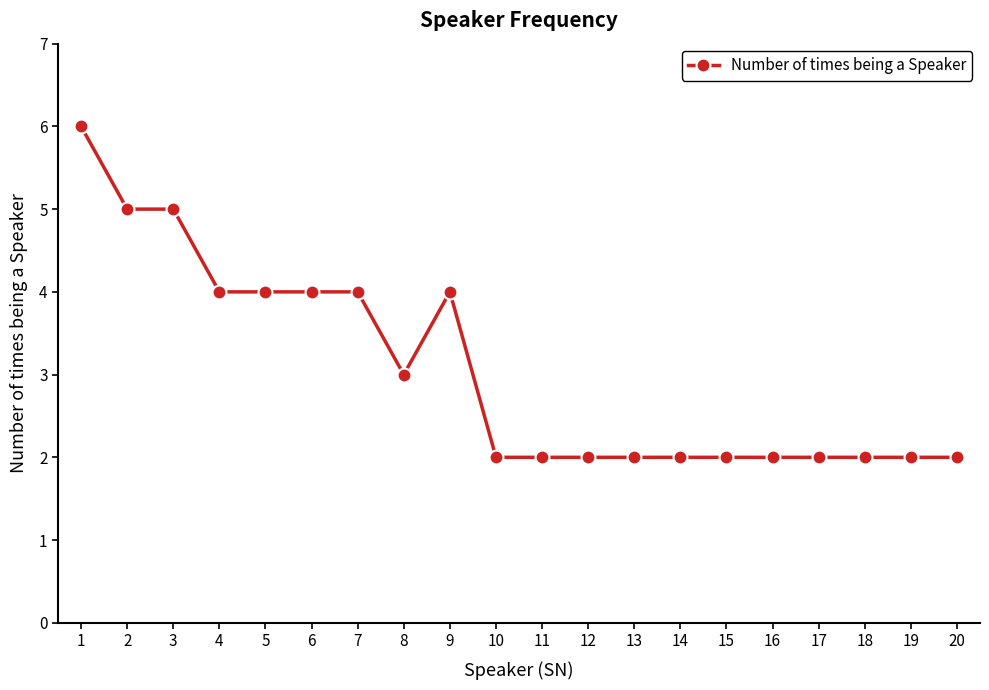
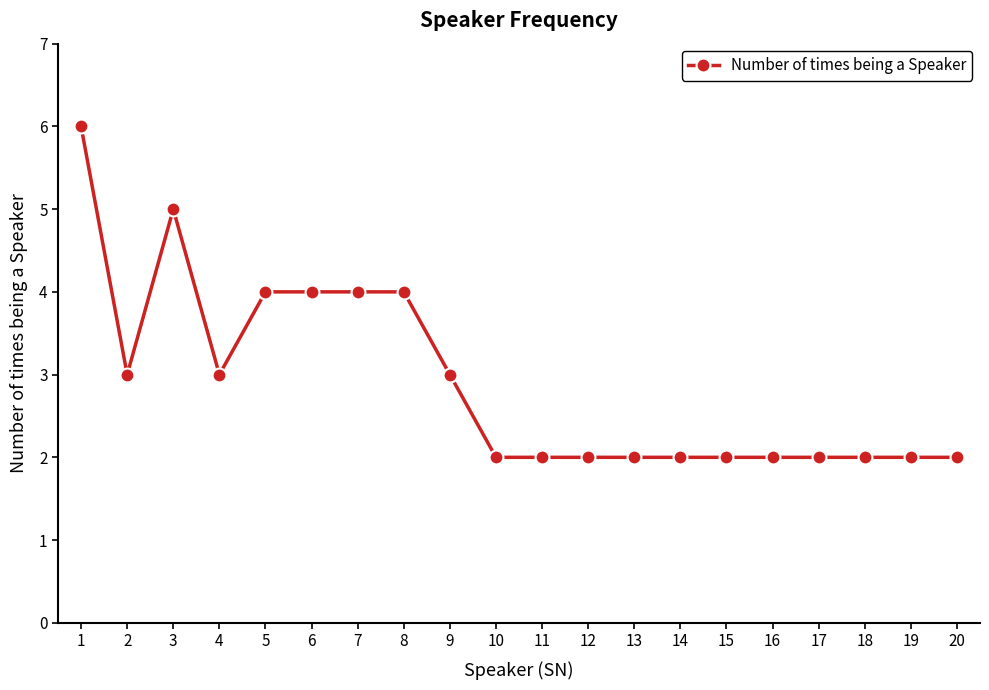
2: 5 -> 3
4: 4 -> 3
8: 3 -> 4
9: 4 -> 3
